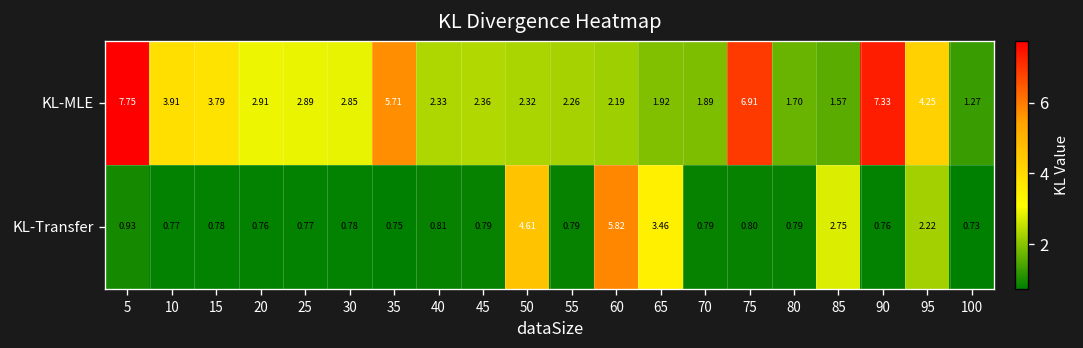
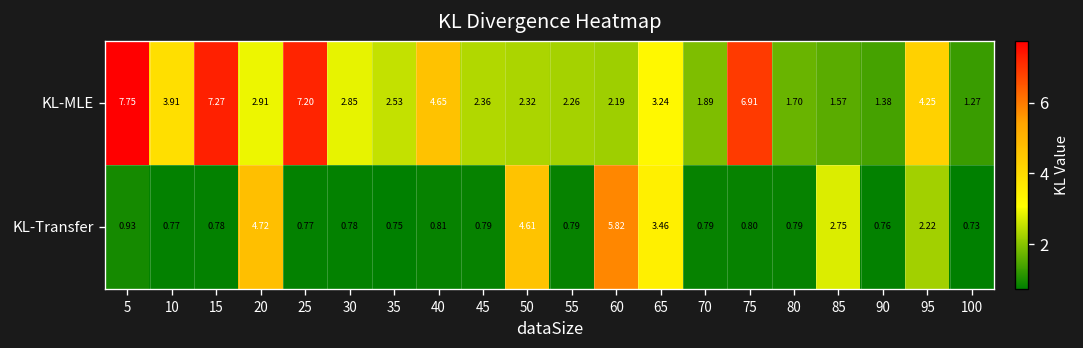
KL-MLE, 15: 3.79 -> 7.27
KL-MLE, 25: 2.89 -> 7.20
KL-MLE, 35: 5.71 -> 2.53
KL-MLE, 40: 2.33 -> 4.65
KL-MLE, 65: 1.92 -> 3.24
KL-MLE, 90: 7.33 -> 1.38
KL-Transfer, 20: 0.76 -> 4.72
